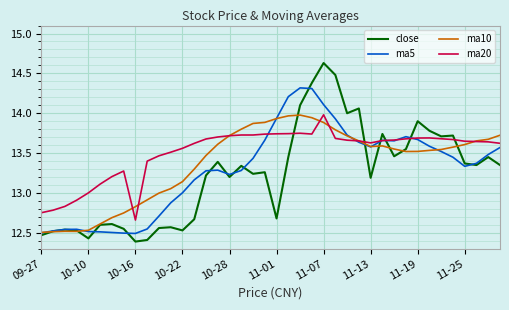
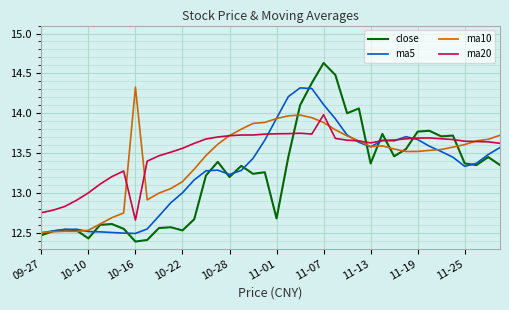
ma10, 10-16: 12.8 -> 14.3
close, 11-13: 13.2 -> 13.4
close, 11-19: 13.9 -> 13.8
